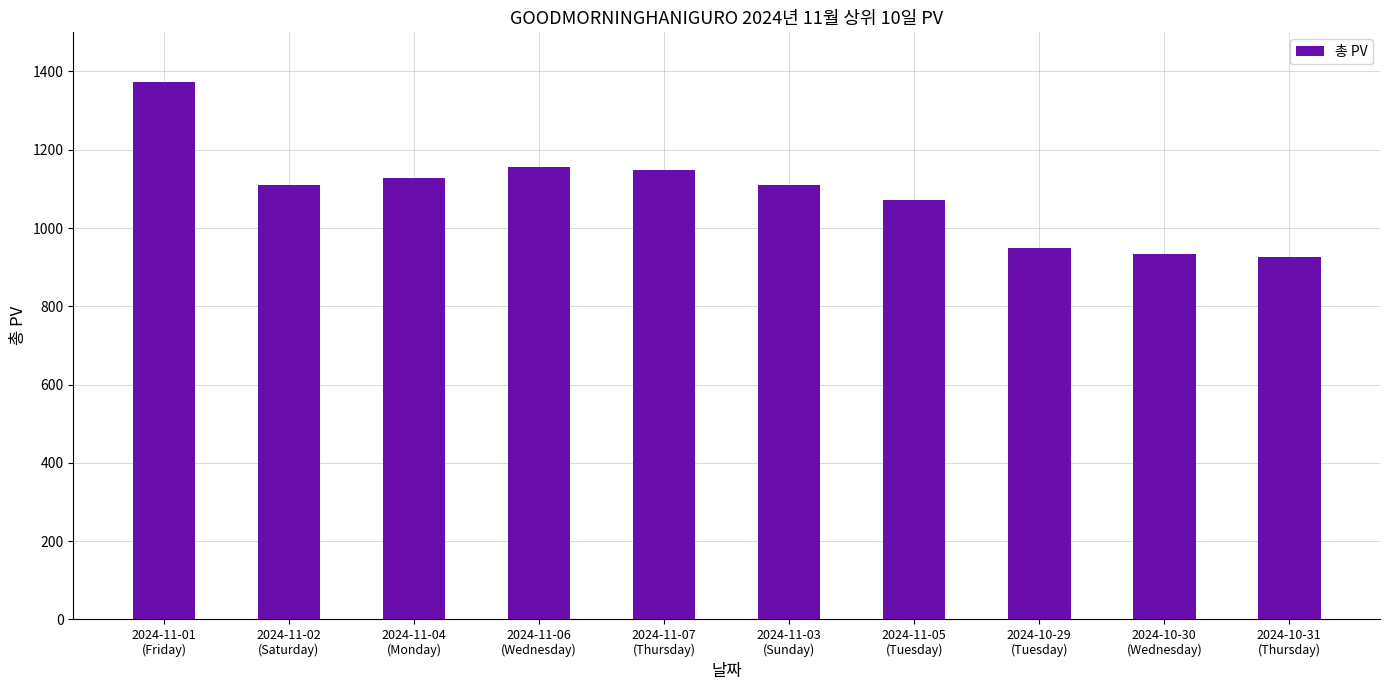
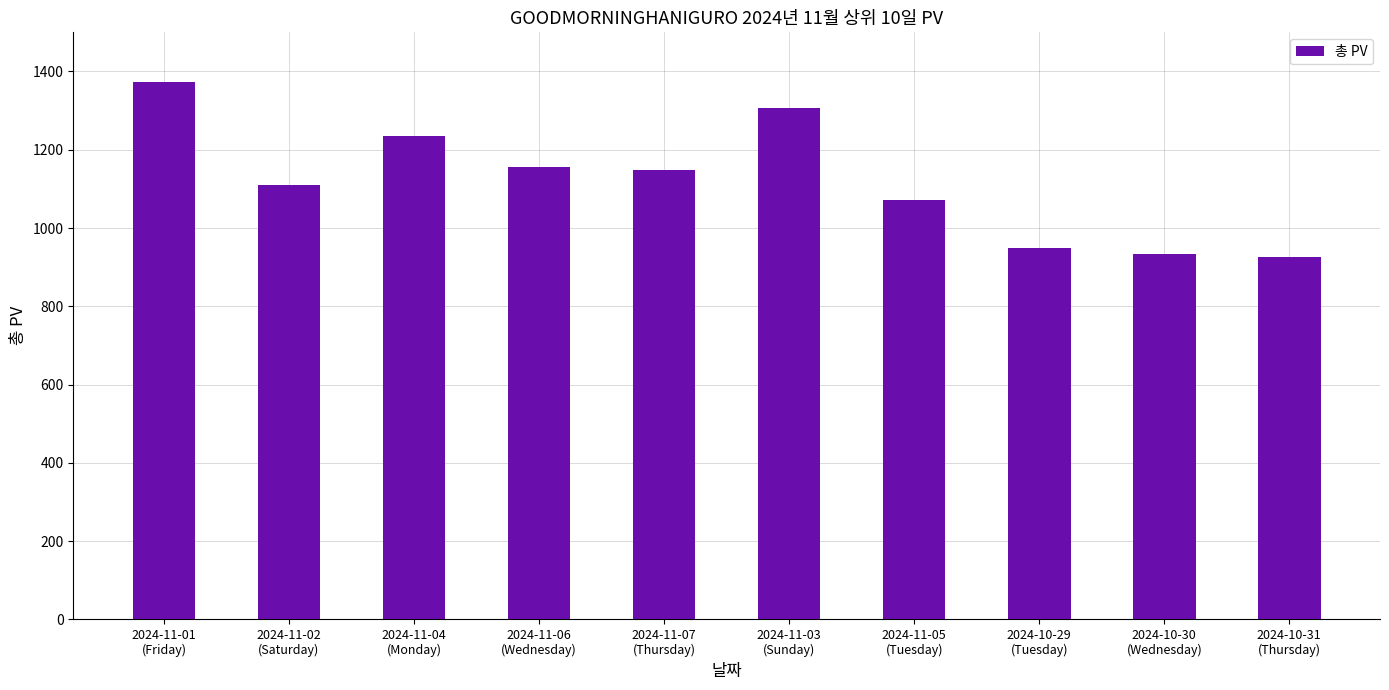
2024-11-04 (Monday): 1130 -> 1240
2024-11-03 (Sunday): 1110 -> 1310
